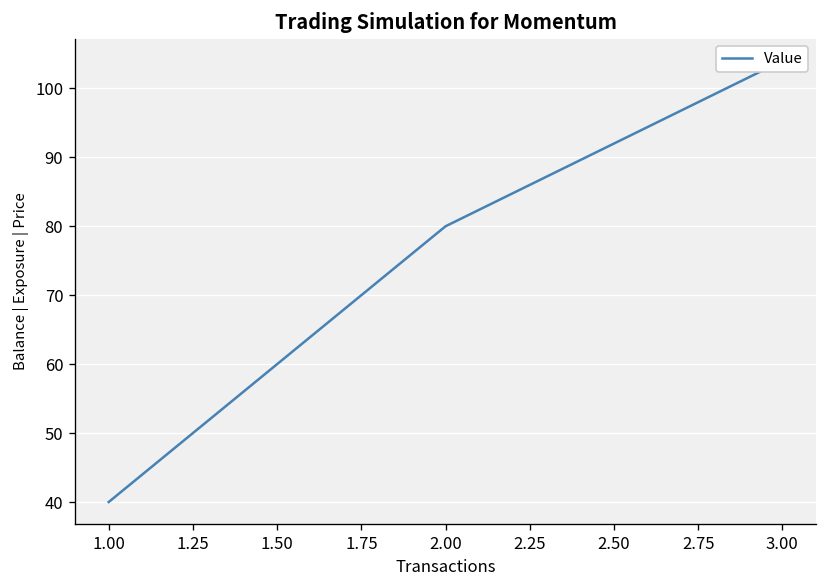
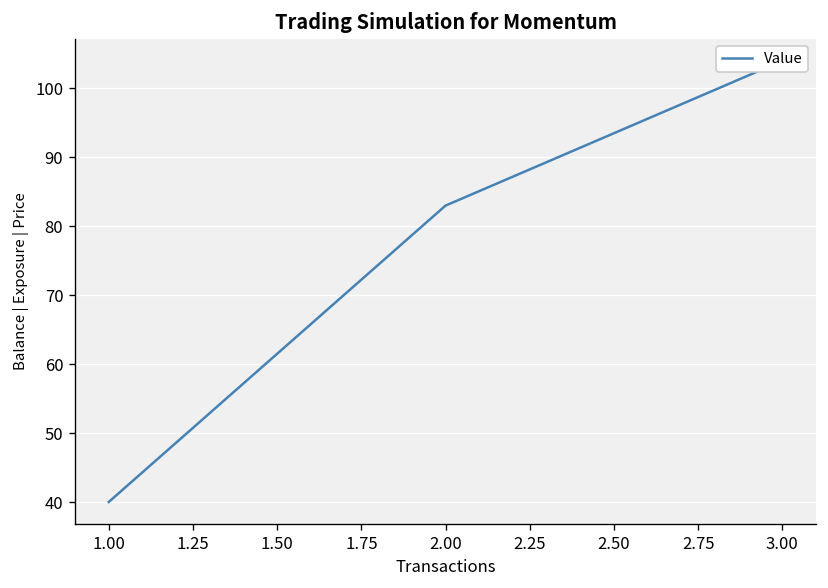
2.00: 80 -> 83
